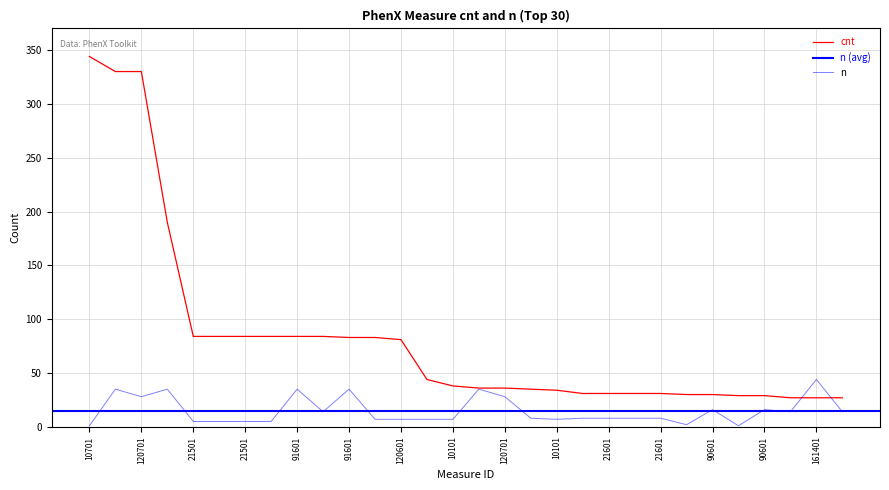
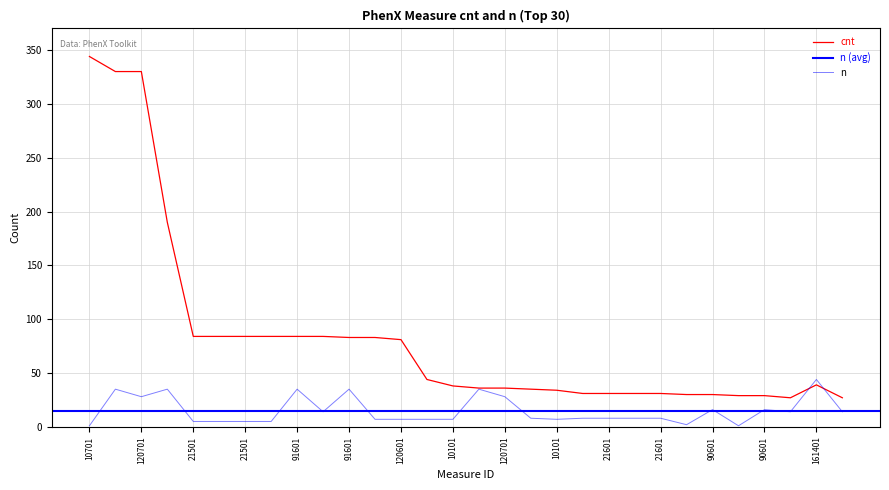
cnt, 161401: 27 -> 39
